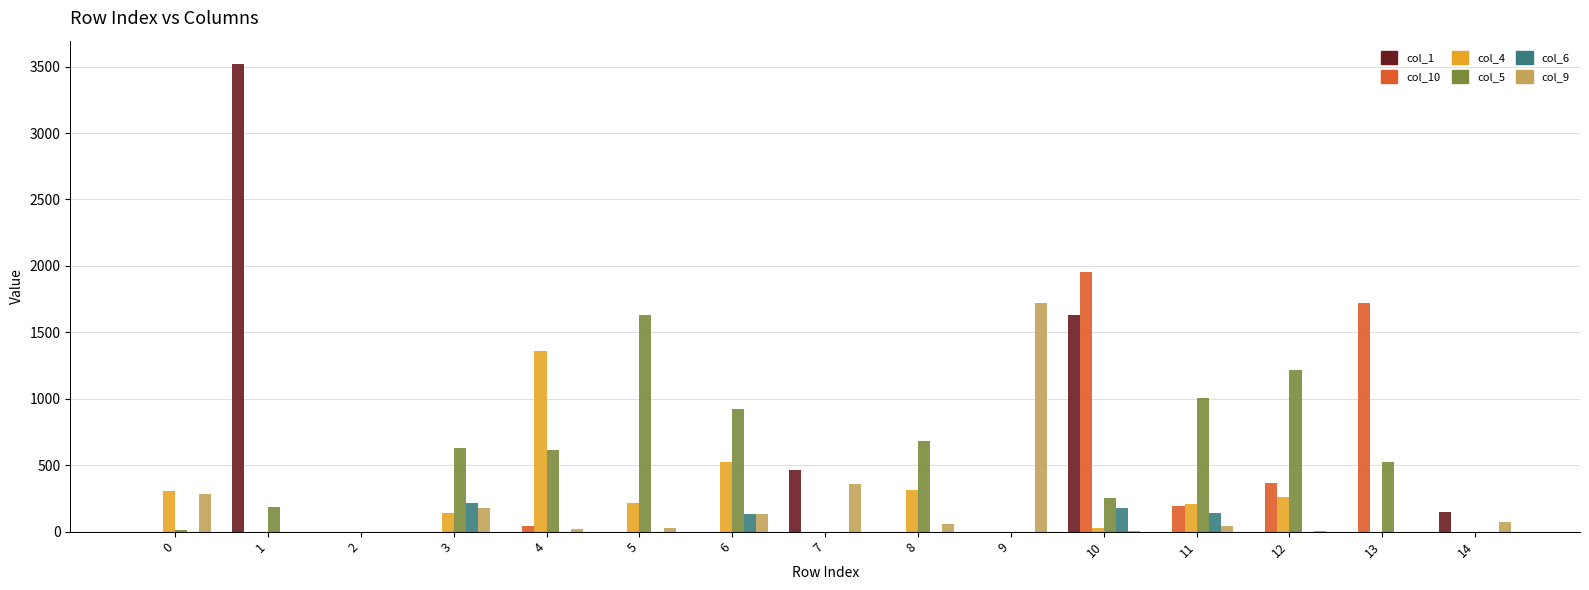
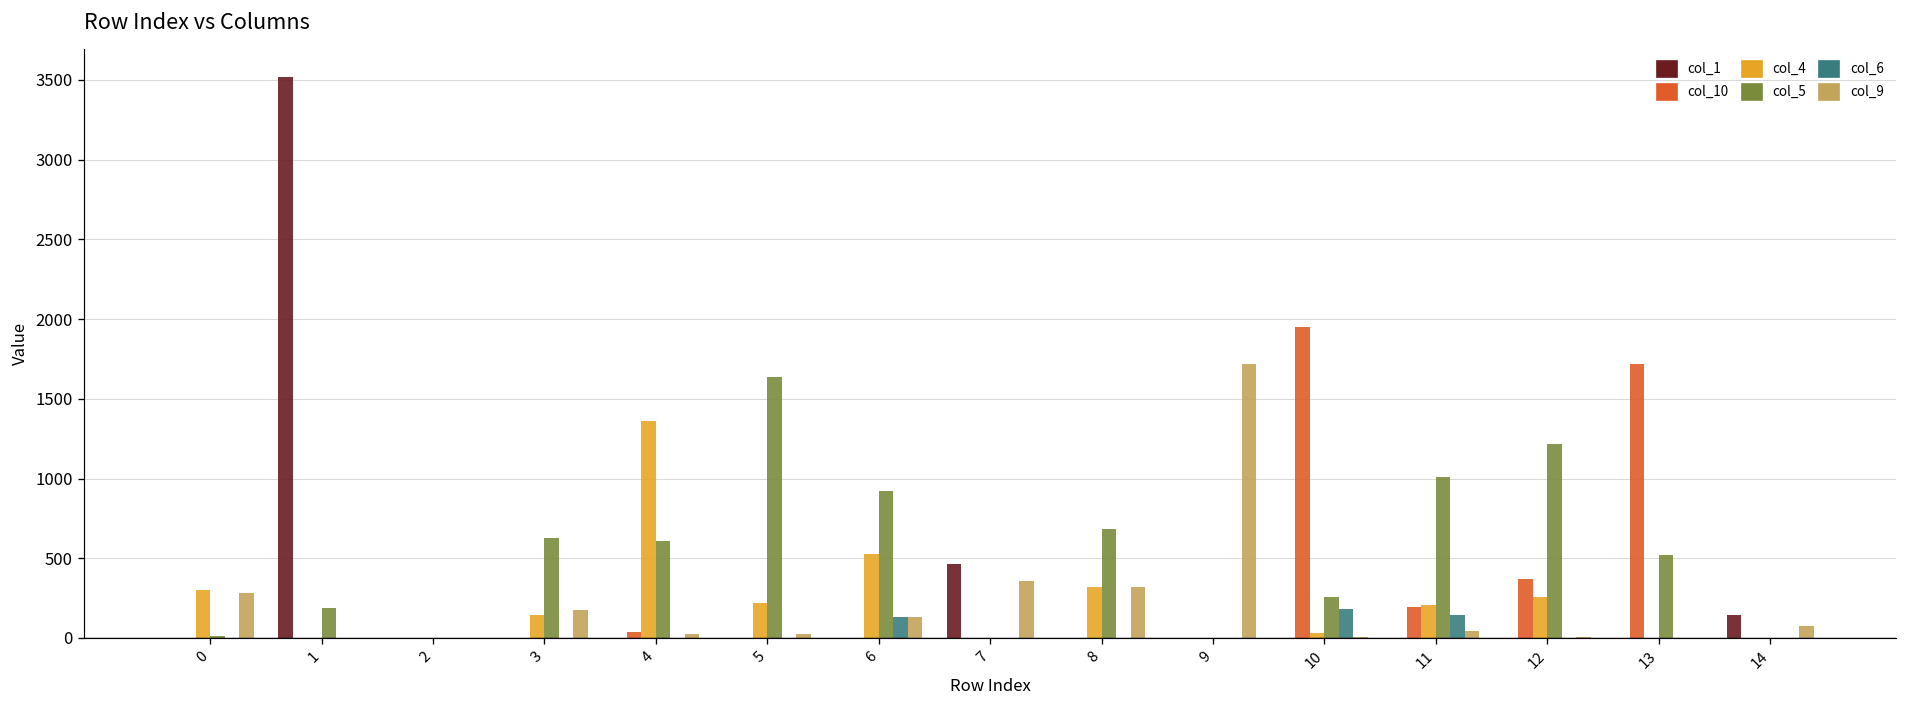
col_6, 3: 220 -> 0
col_9, 8: 60 -> 320
col_1, 10: 1630 -> 0
